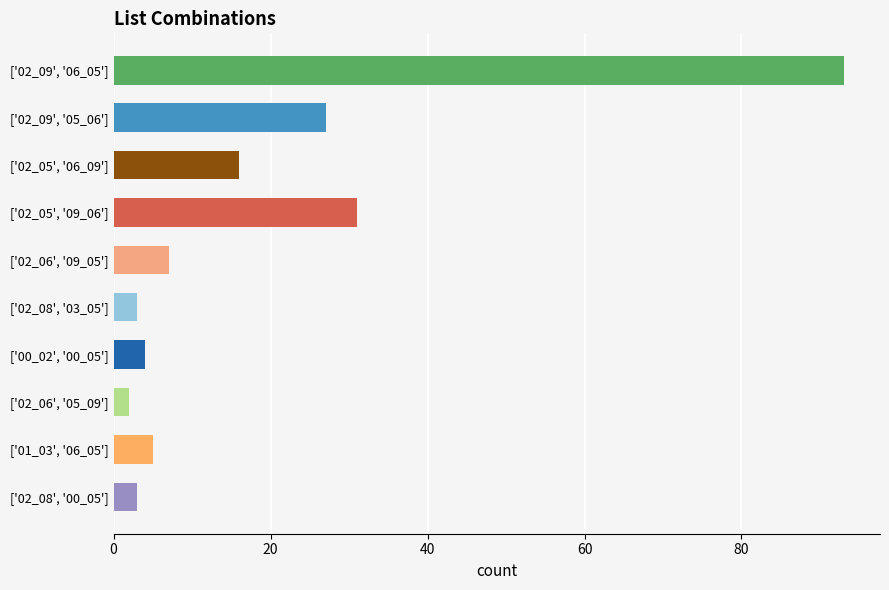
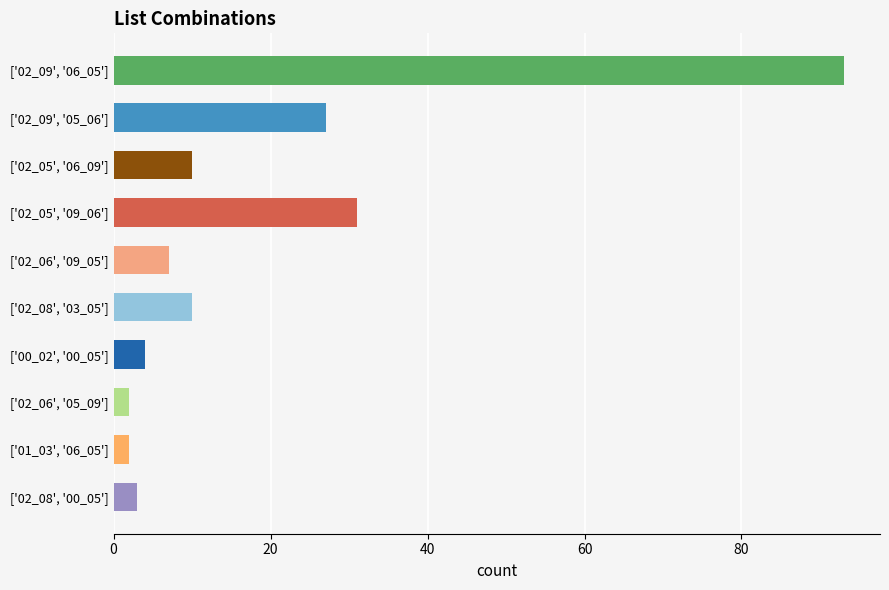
['02_05', '06_09']: 16 -> 10
['02_08', '03_05']: 3 -> 10
['01_03', '06_05']: 5 -> 2
